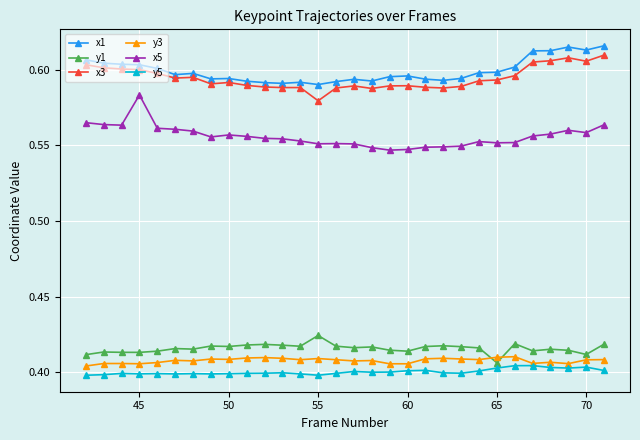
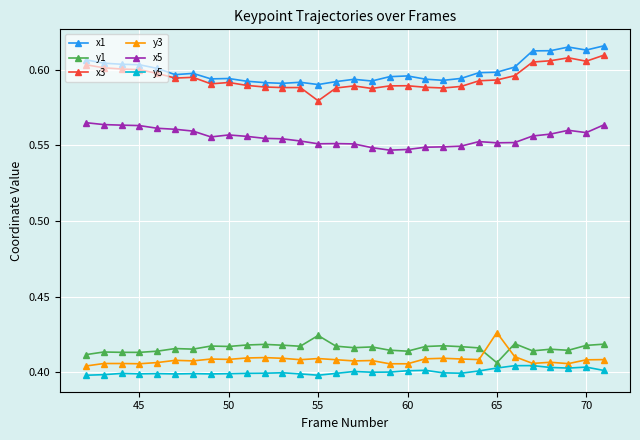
x5, 45: 0.583 -> 0.563
y3, 65: 0.410 -> 0.426
y1, 70: 0.412 -> 0.418
